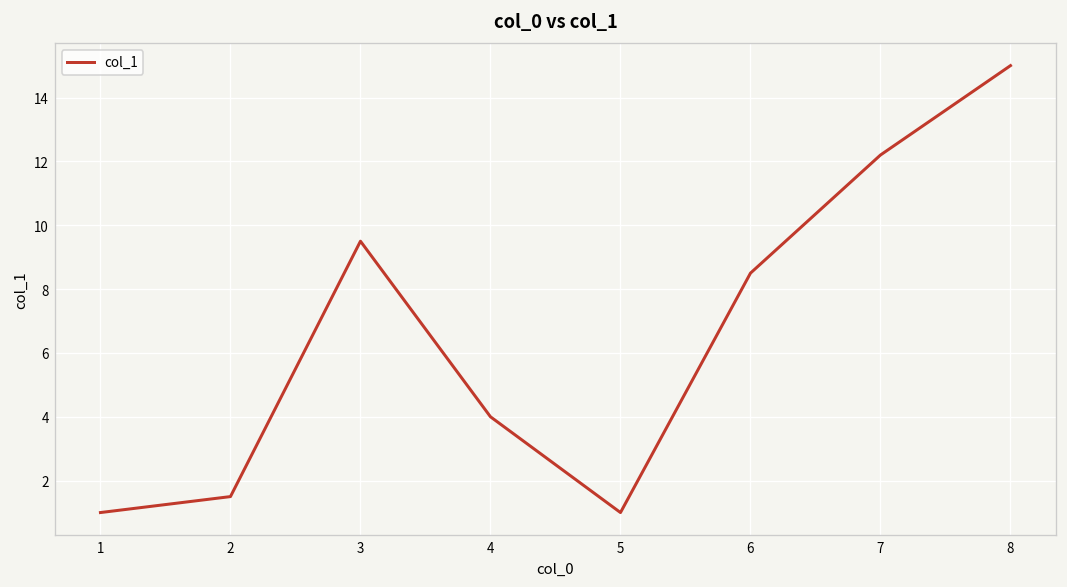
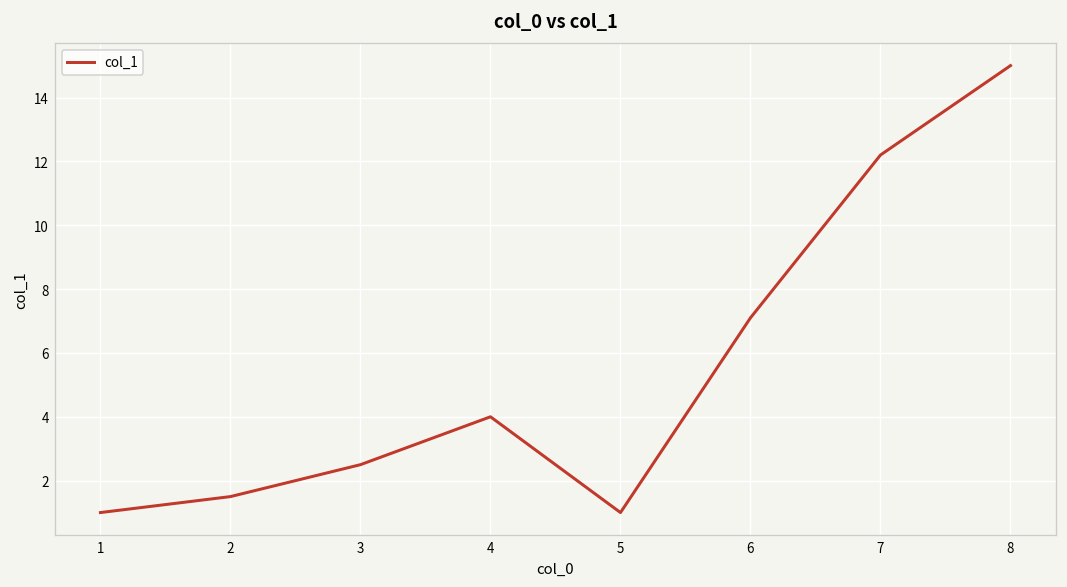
3: 9.5 -> 2.5
6: 8.5 -> 7.1
